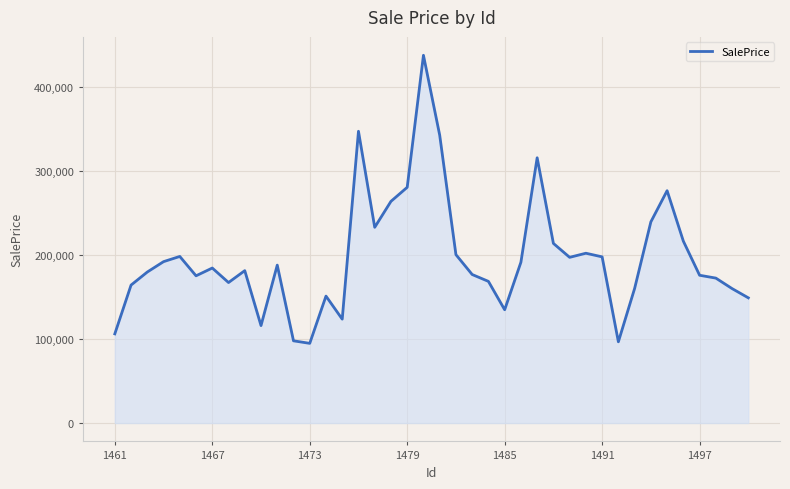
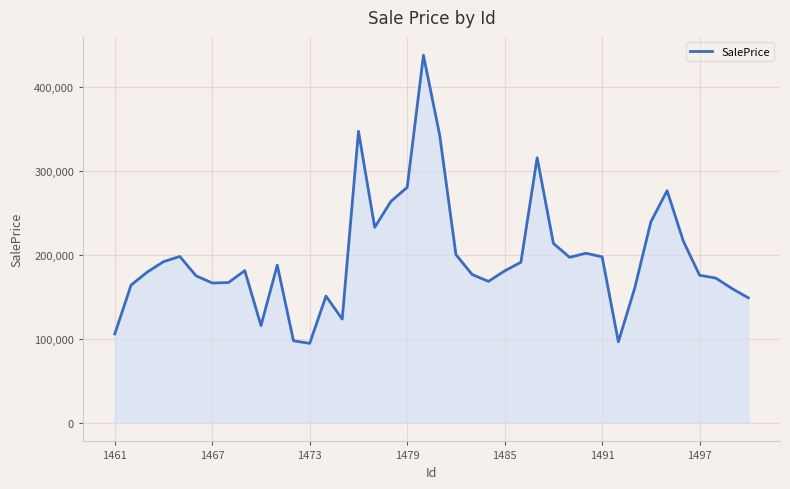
1467: 180,000 -> 170,000
1485: 130,000 -> 180,000
